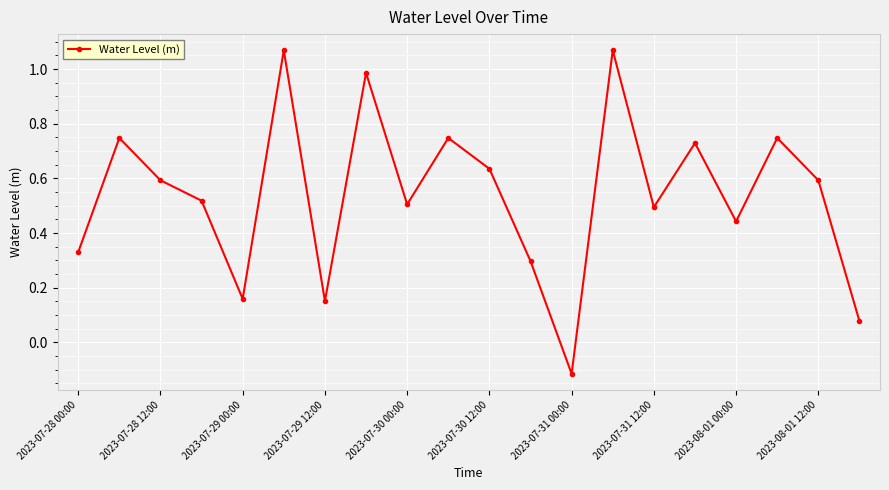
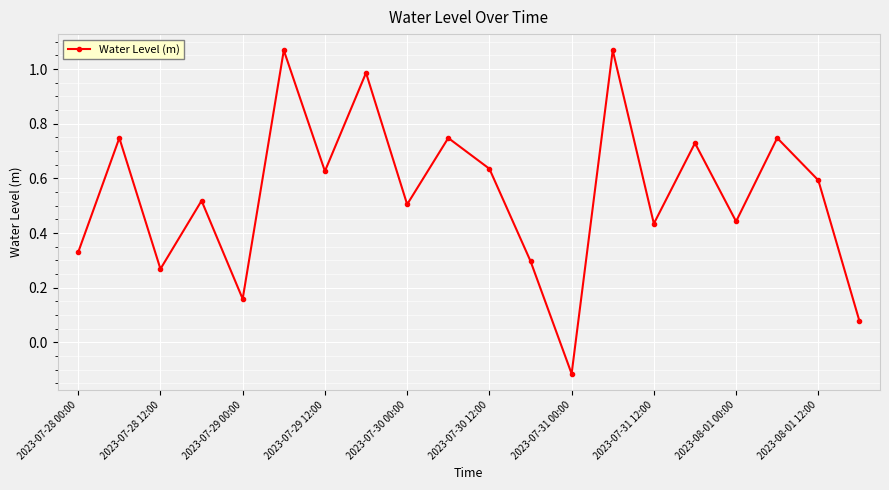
2023-07-28 12:00: 0.59 -> 0.27
2023-07-29 12:00: 0.15 -> 0.63
2023-07-31 12:00: 0.49 -> 0.43
